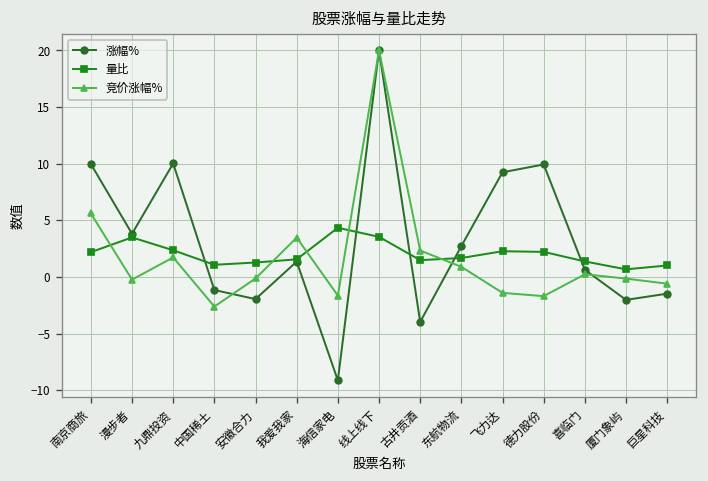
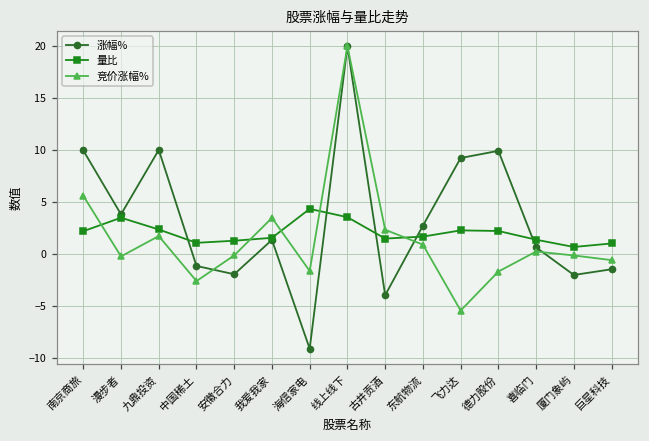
竞价涨幅%, 飞力达: -1 -> -5
